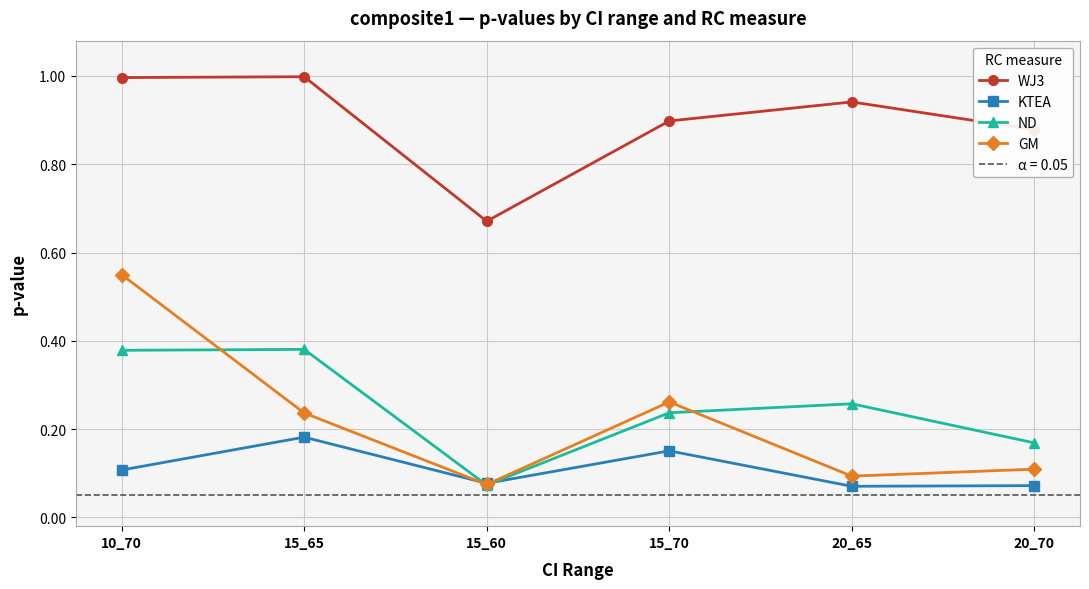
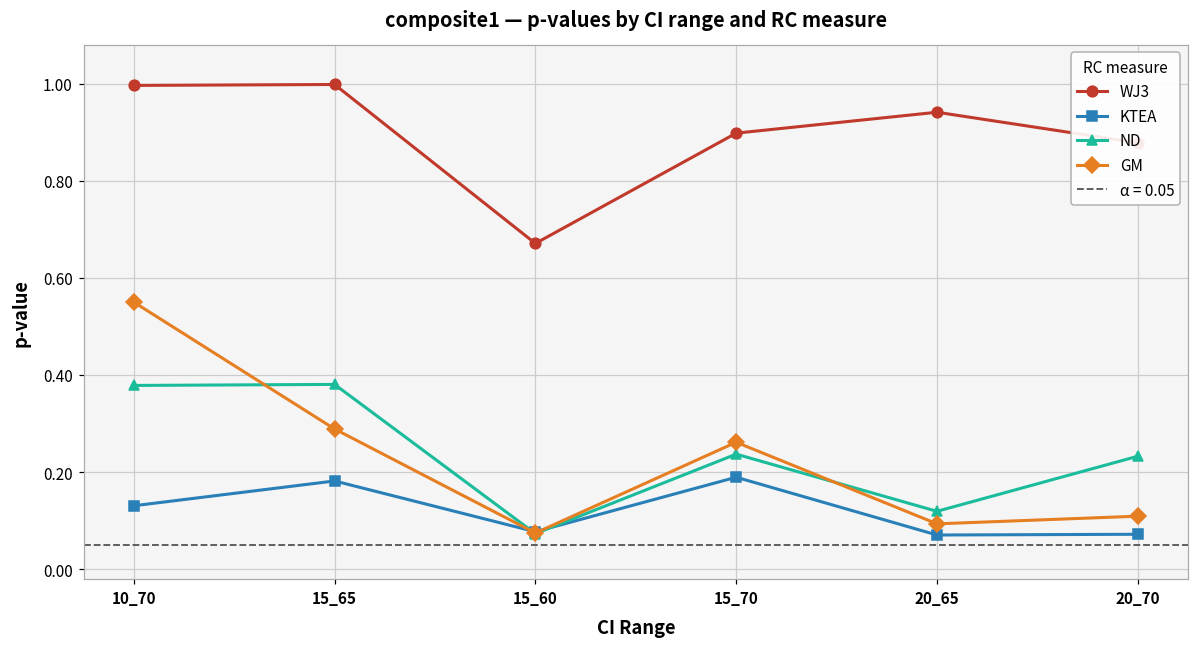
KTEA, 10_70: 0.11 -> 0.13
GM, 15_65: 0.24 -> 0.29
KTEA, 15_70: 0.15 -> 0.19
ND, 20_65: 0.26 -> 0.12
ND, 20_70: 0.17 -> 0.23
